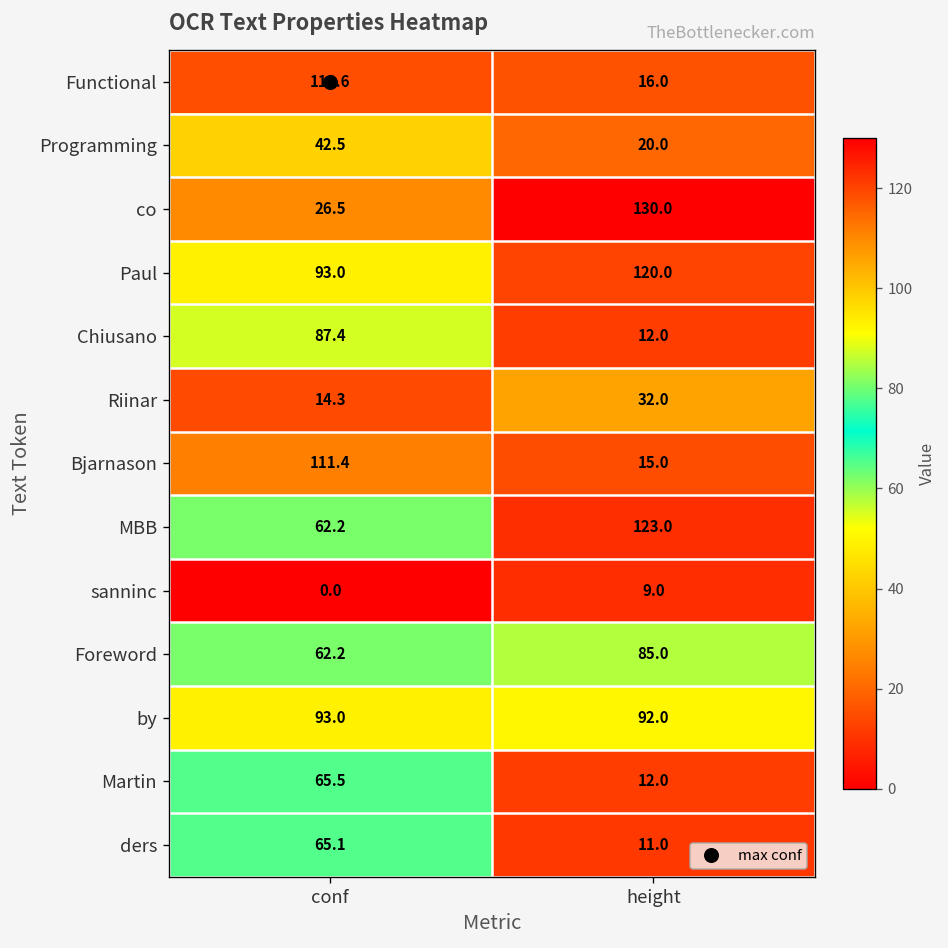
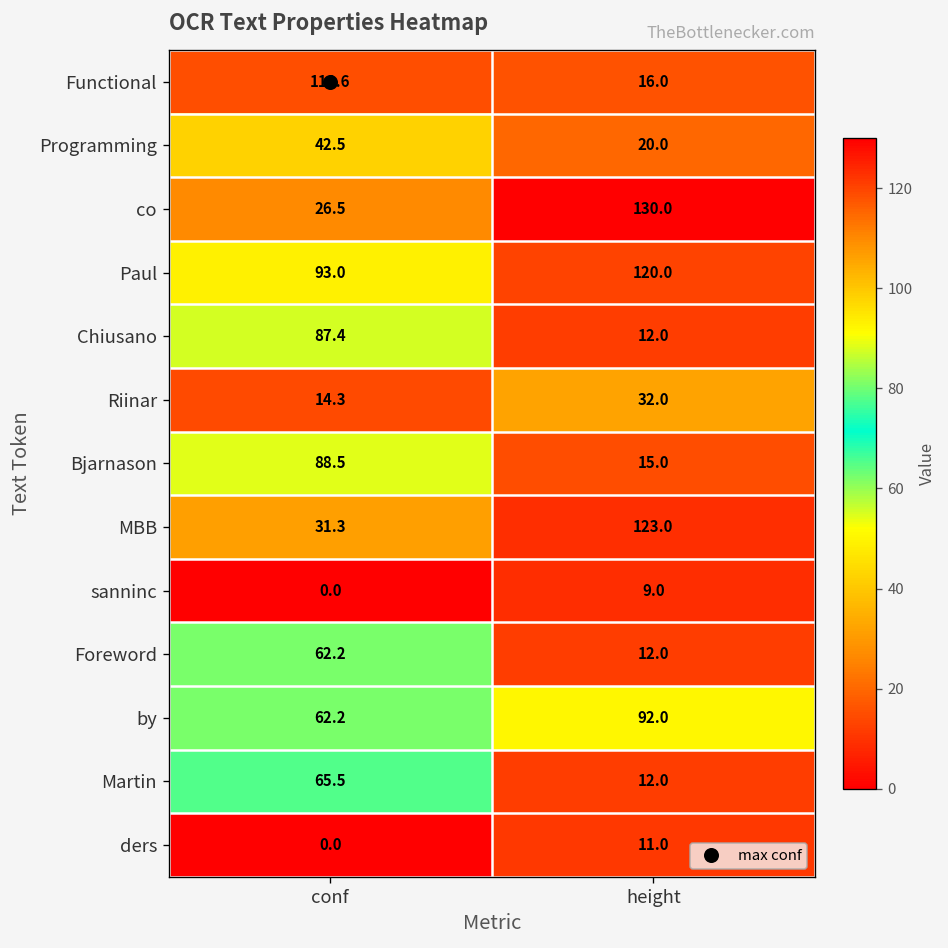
Bjarnason, conf: 111.4 -> 88.5
MBB, conf: 62.2 -> 31.3
Foreword, height: 85.0 -> 12.0
by, conf: 93.0 -> 62.2
ders, conf: 65.1 -> 0.0
